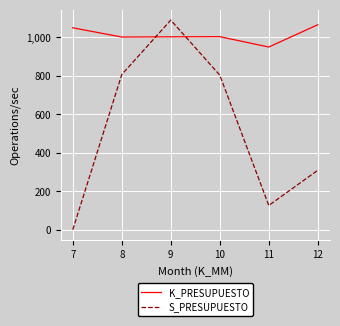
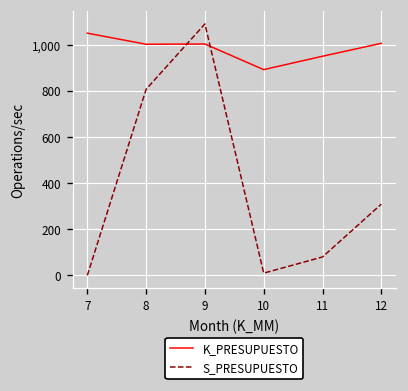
K_PRESUPUESTO, 10: 1,000 -> 890
S_PRESUPUESTO, 10: 800 -> 10
S_PRESUPUESTO, 11: 130 -> 80
K_PRESUPUESTO, 12: 1,070 -> 1,010
